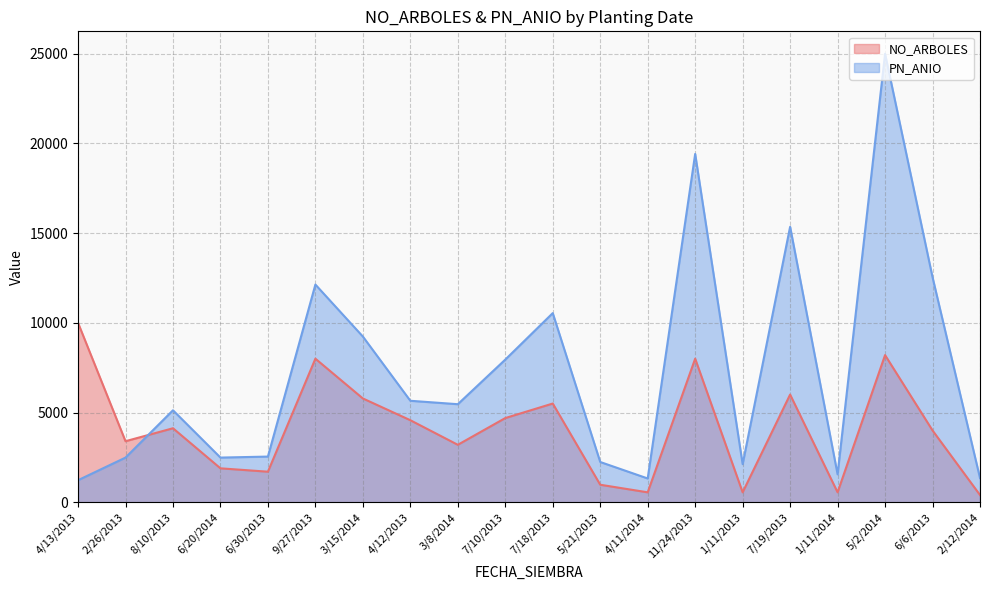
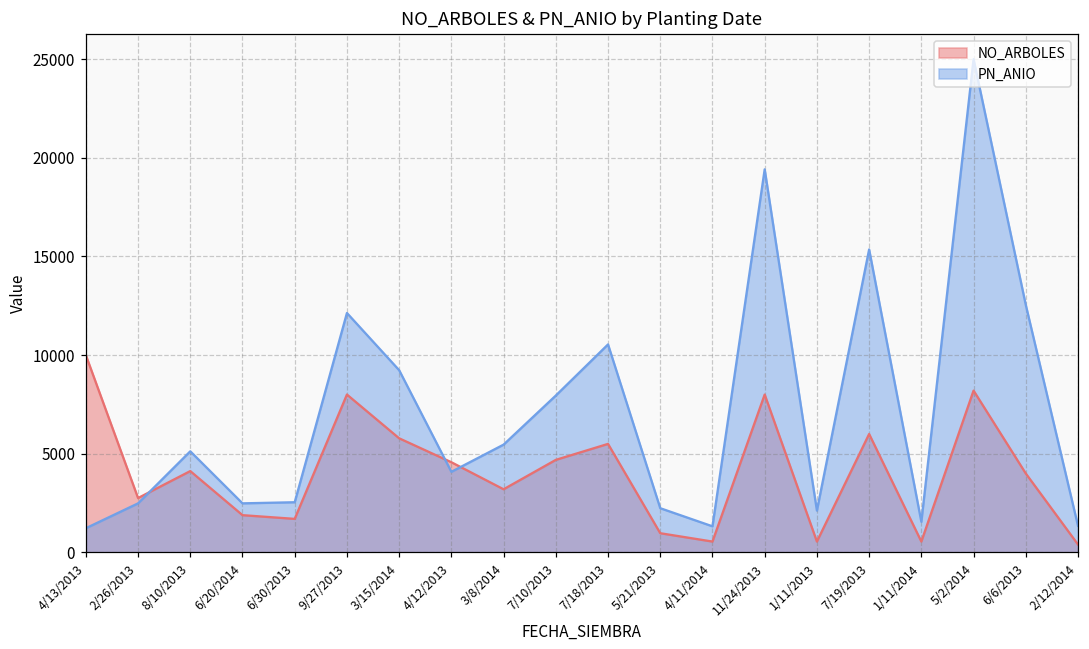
NO_ARBOLES, 2/26/2013: 3400 -> 2800
PN_ANIO, 4/12/2013: 5700 -> 4100
